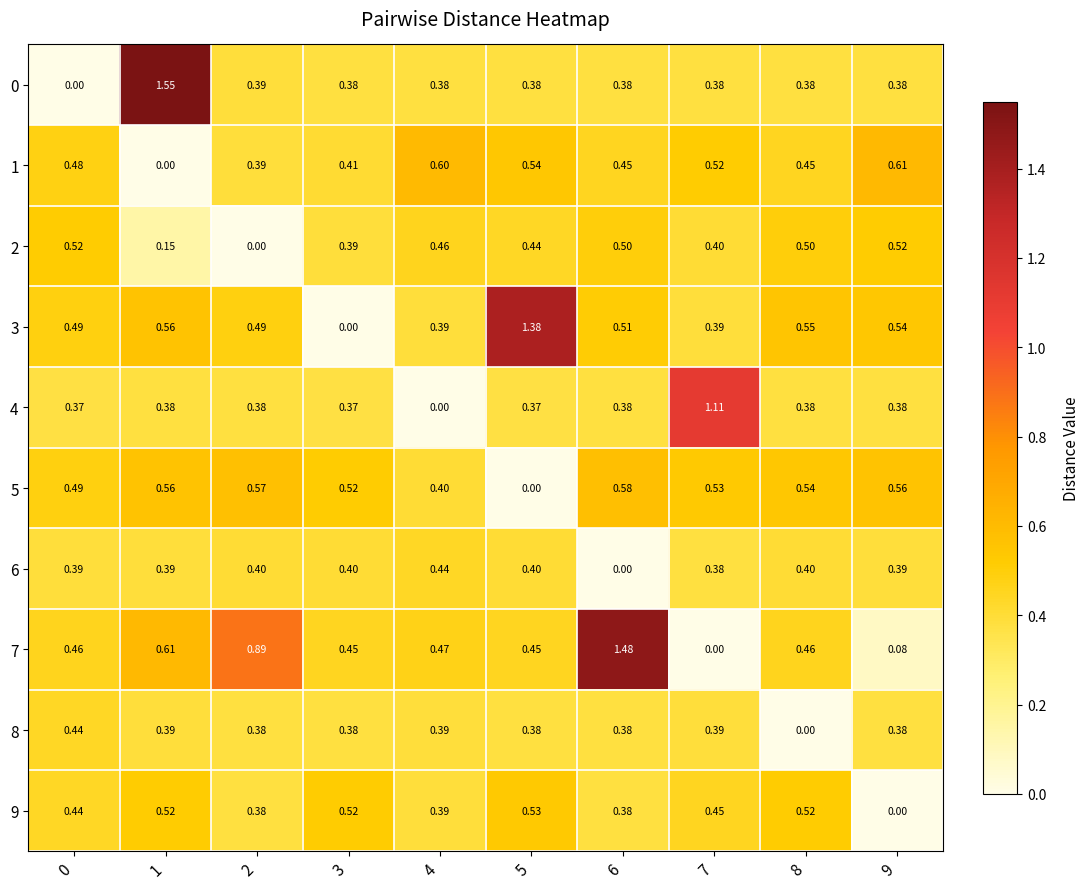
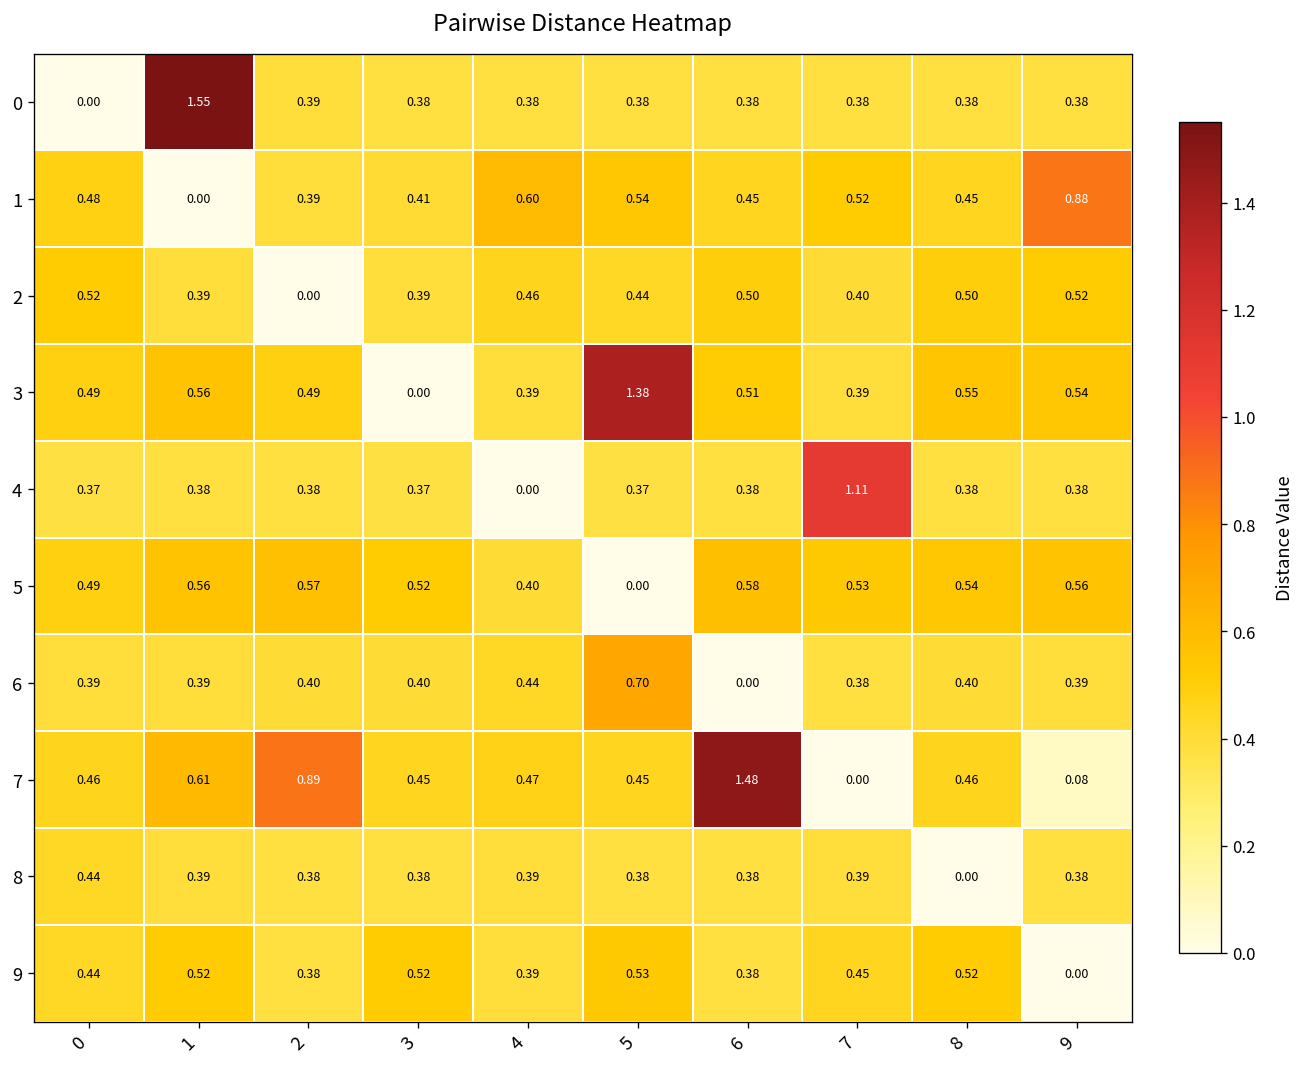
1, 9: 0.61 -> 0.88
2, 1: 0.15 -> 0.39
6, 5: 0.40 -> 0.70
